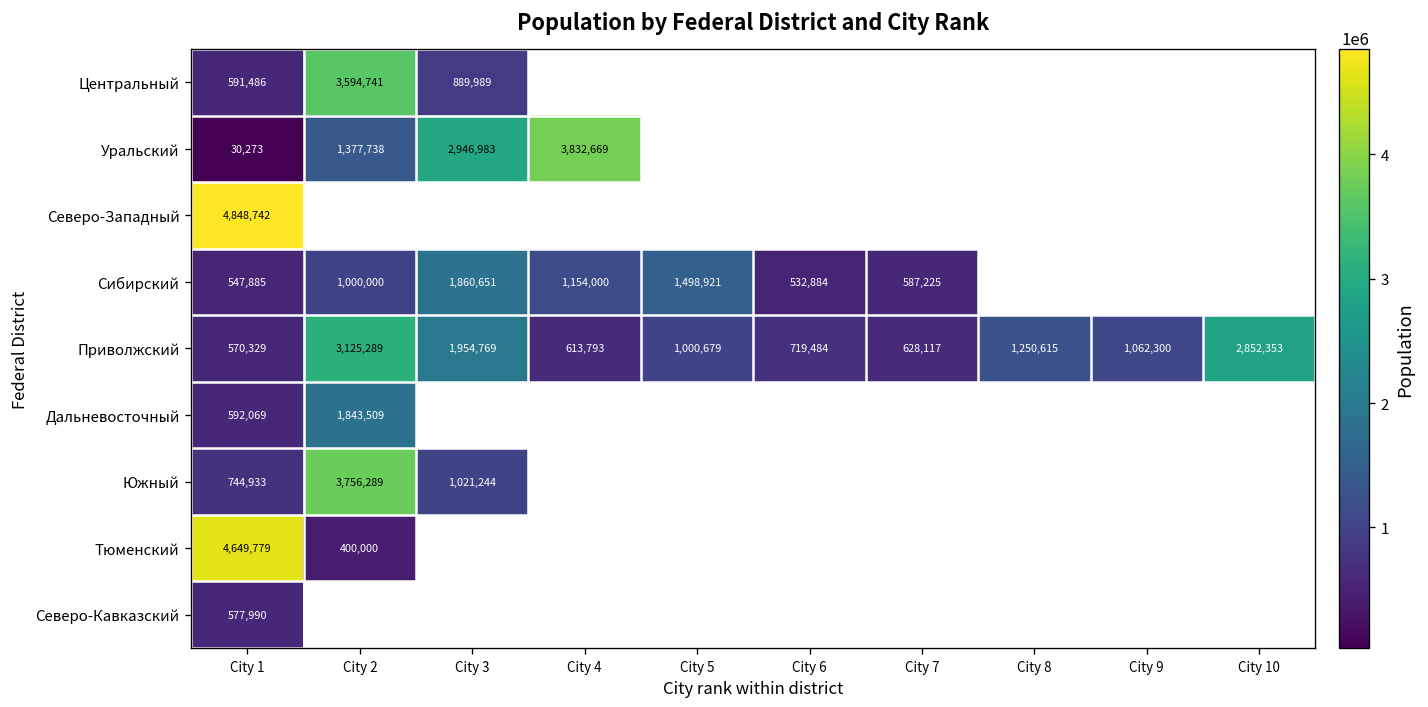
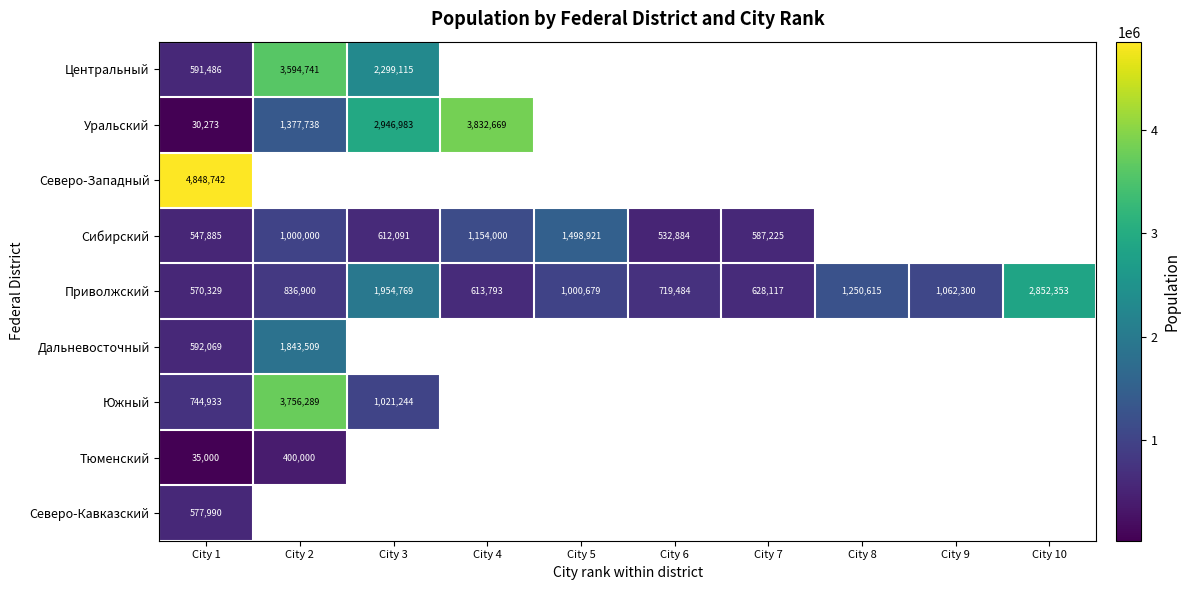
Центральный, City 3: 889,989 -> 2,299,115
Сибирский, City 3: 1,860,651 -> 612,091
Приволжский, City 2: 3,125,289 -> 836,900
Тюменский, City 1: 4,649,779 -> 35,000
